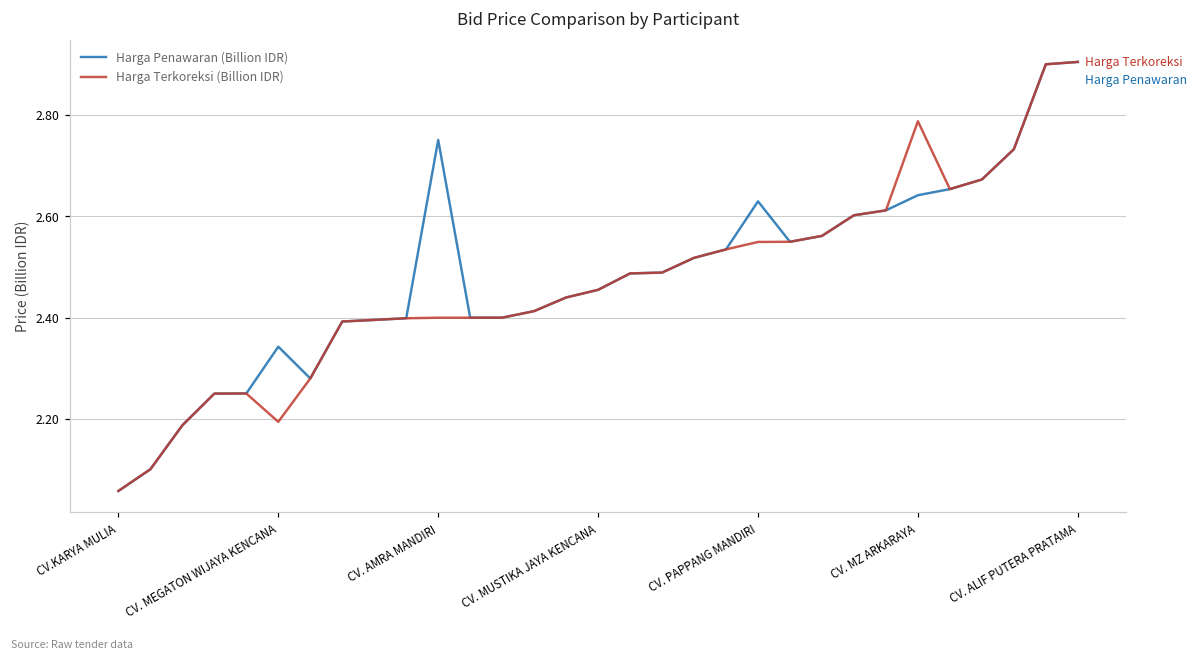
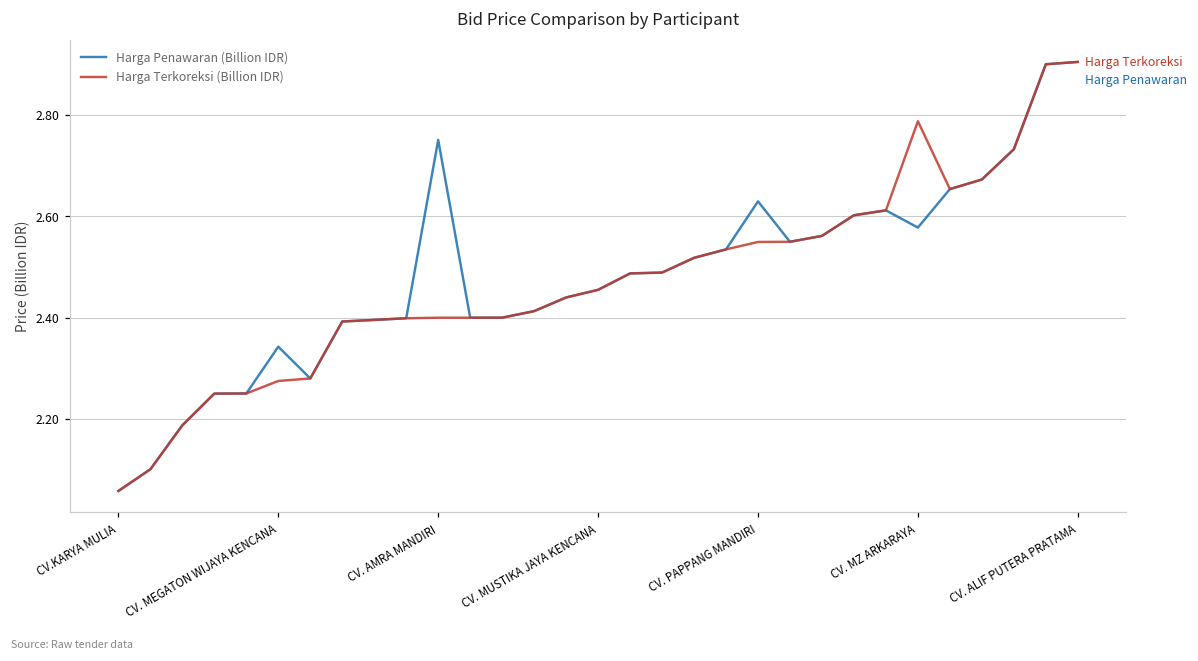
Harga Terkoreksi (Billion IDR), CV. MEGATON WIJAYA KENCANA: 2.19 -> 2.27
Harga Penawaran (Billion IDR), CV. MZ ARKARAYA: 2.64 -> 2.58
